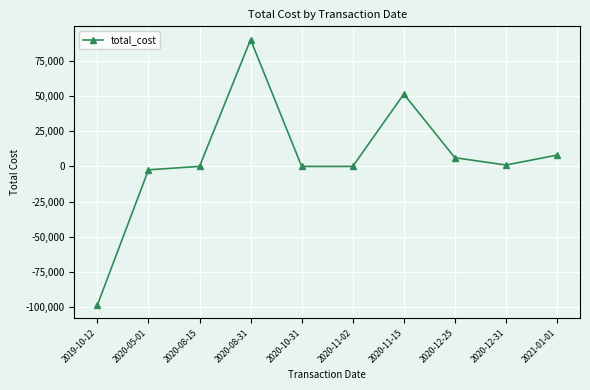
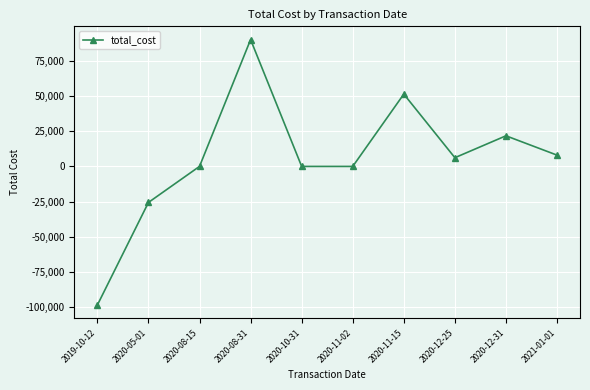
2020-05-01: -2,000 -> -26,000
2020-12-31: 1,000 -> 22,000
